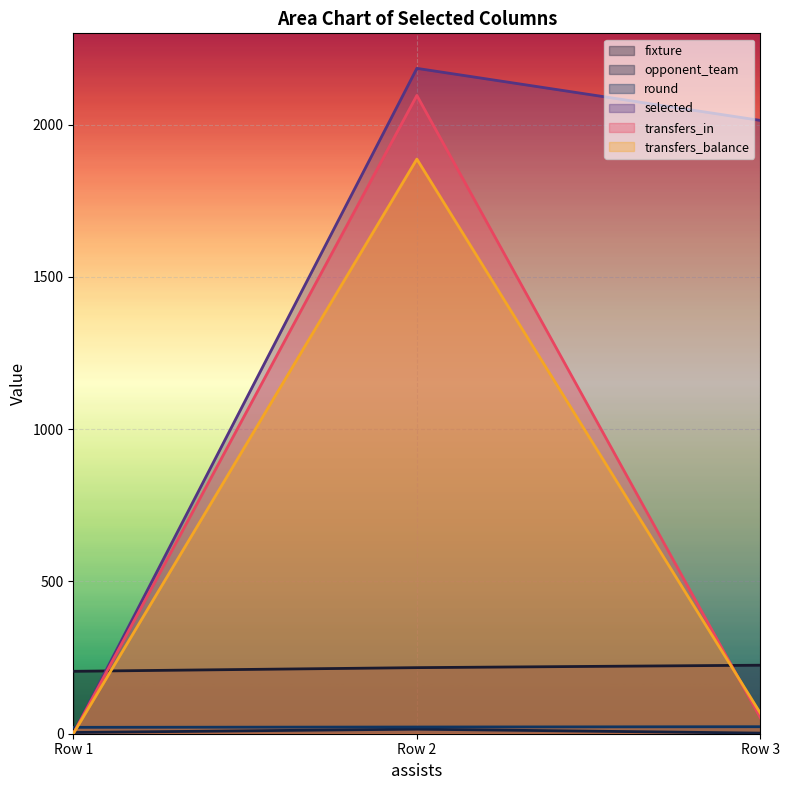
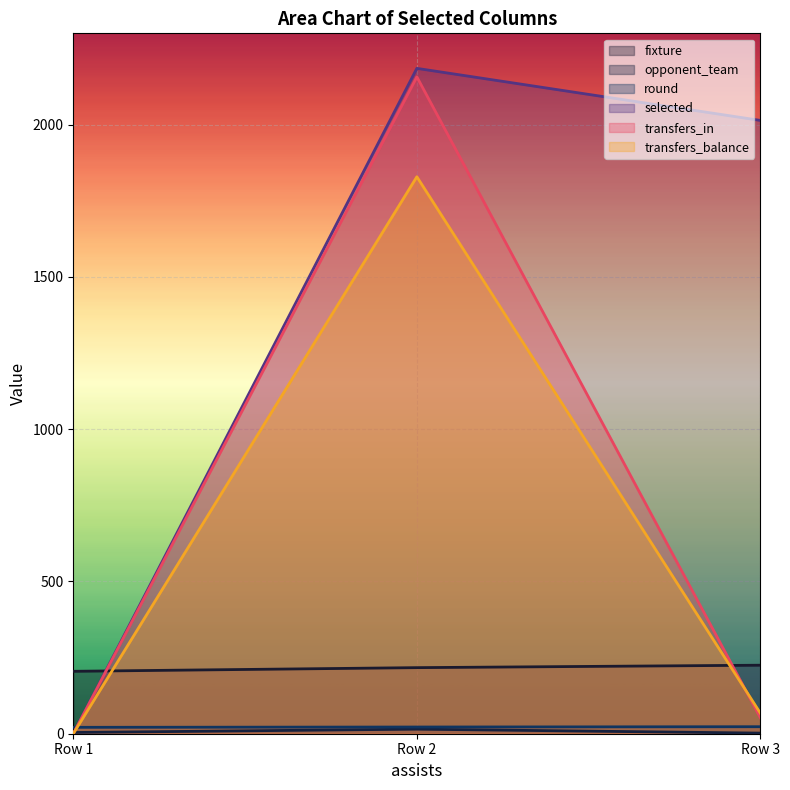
transfers_in, Row 2: 2100 -> 2160
transfers_balance, Row 2: 1890 -> 1830
